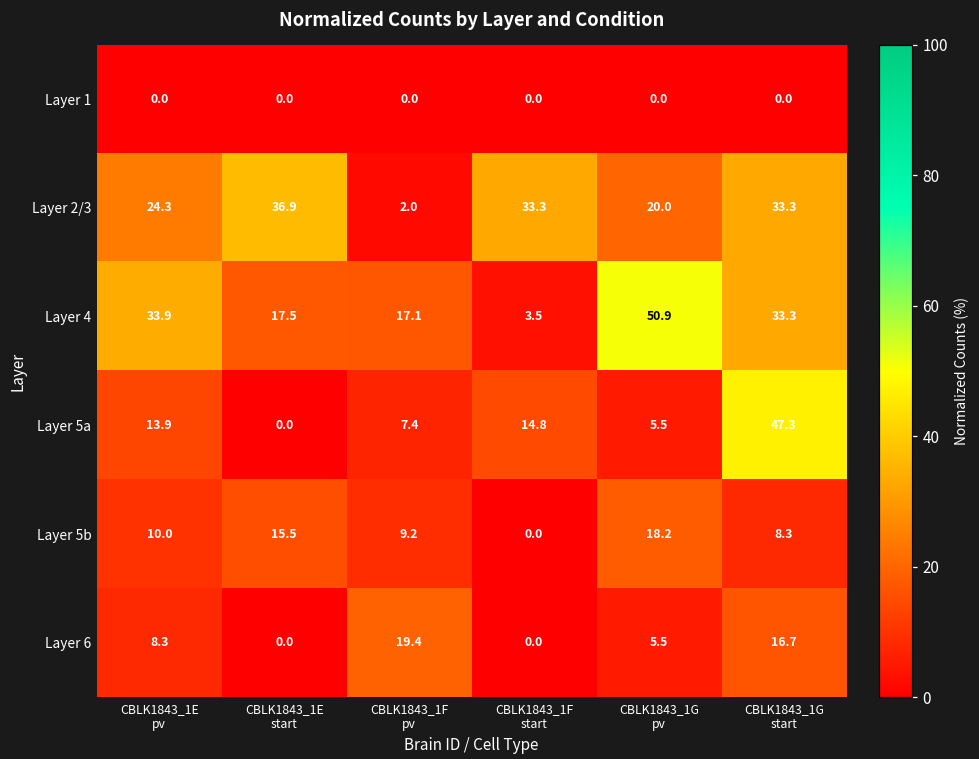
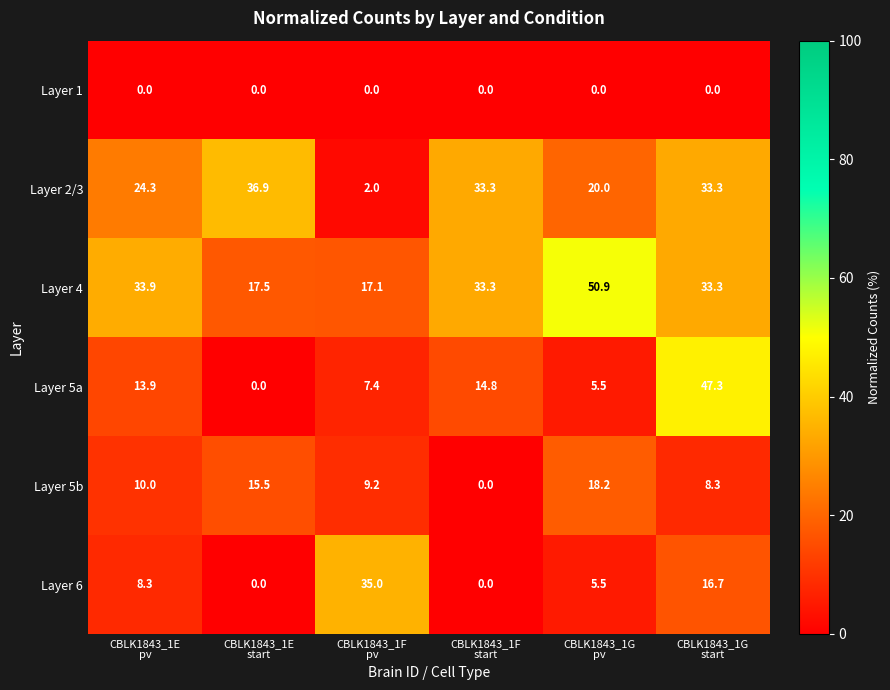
Layer 4, CBLK1843_1F start: 3.5 -> 33.3
Layer 6, CBLK1843_1F pv: 19.4 -> 35.0
